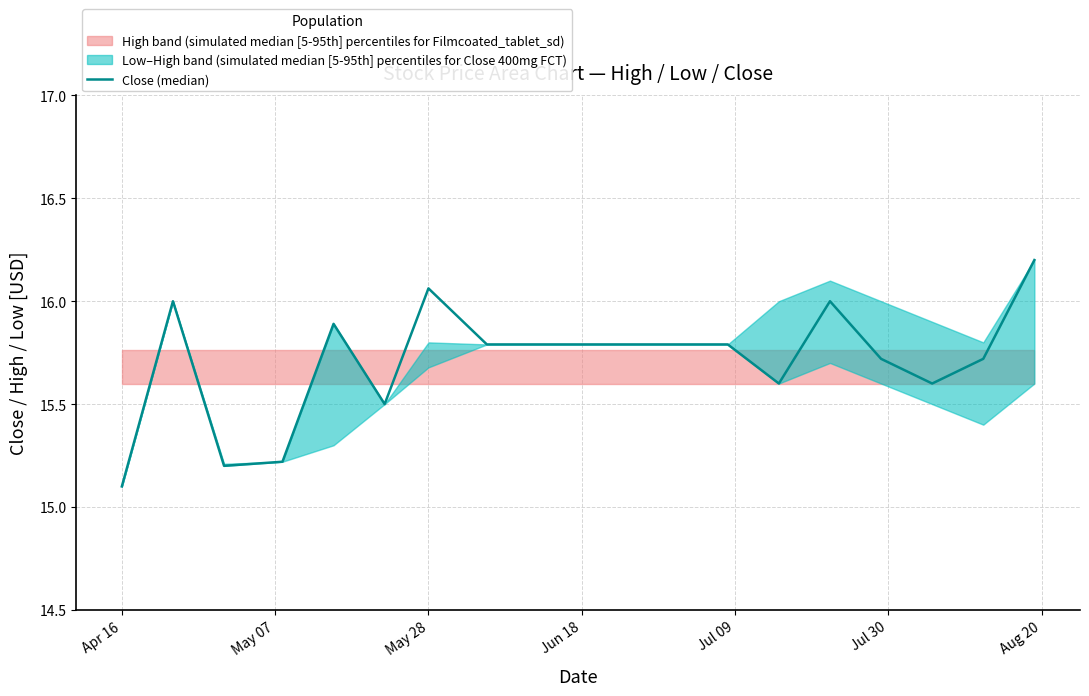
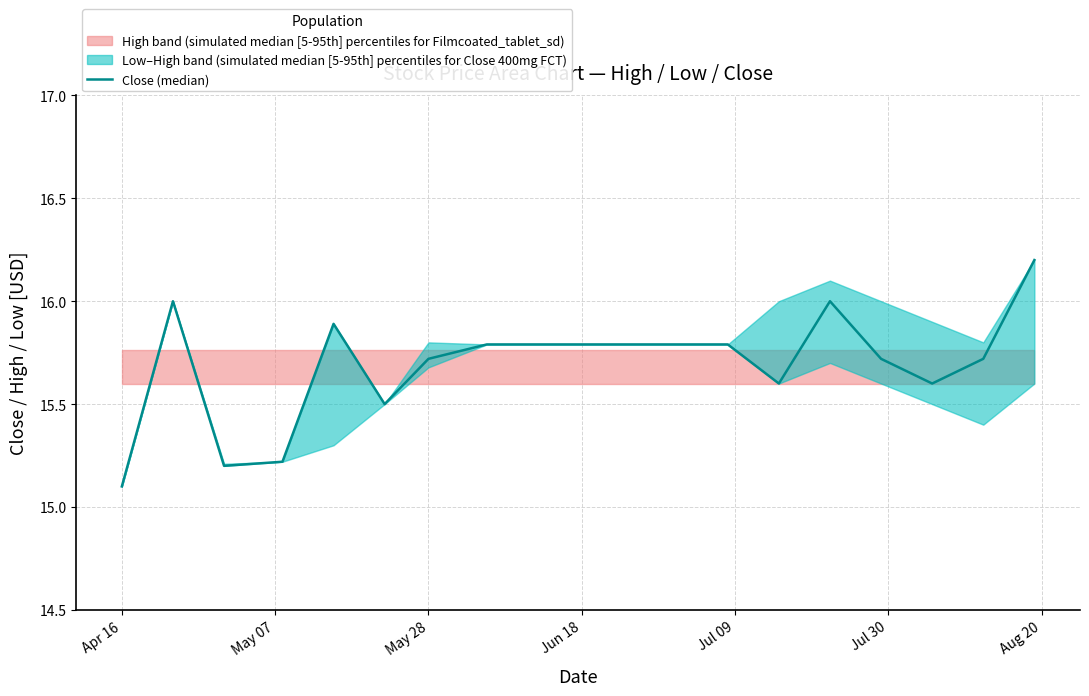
Close (median), May 28: 16.06 -> 15.72
